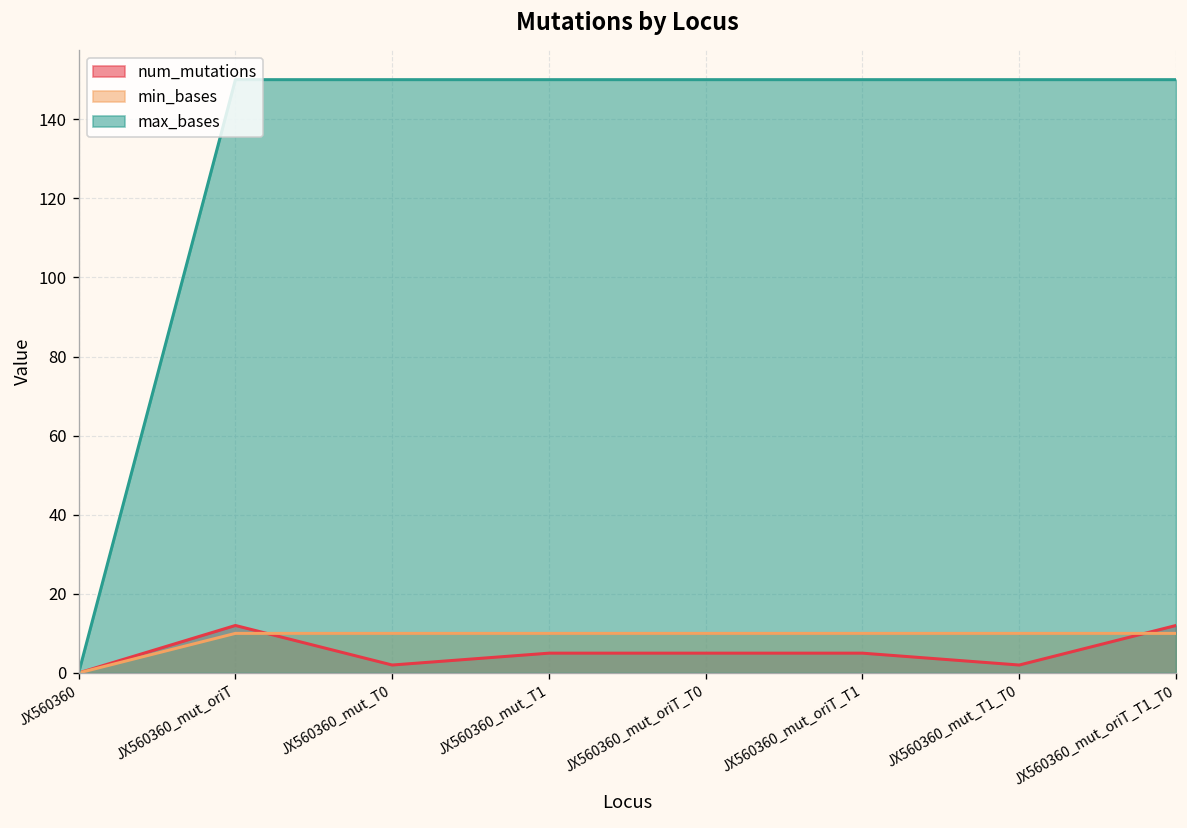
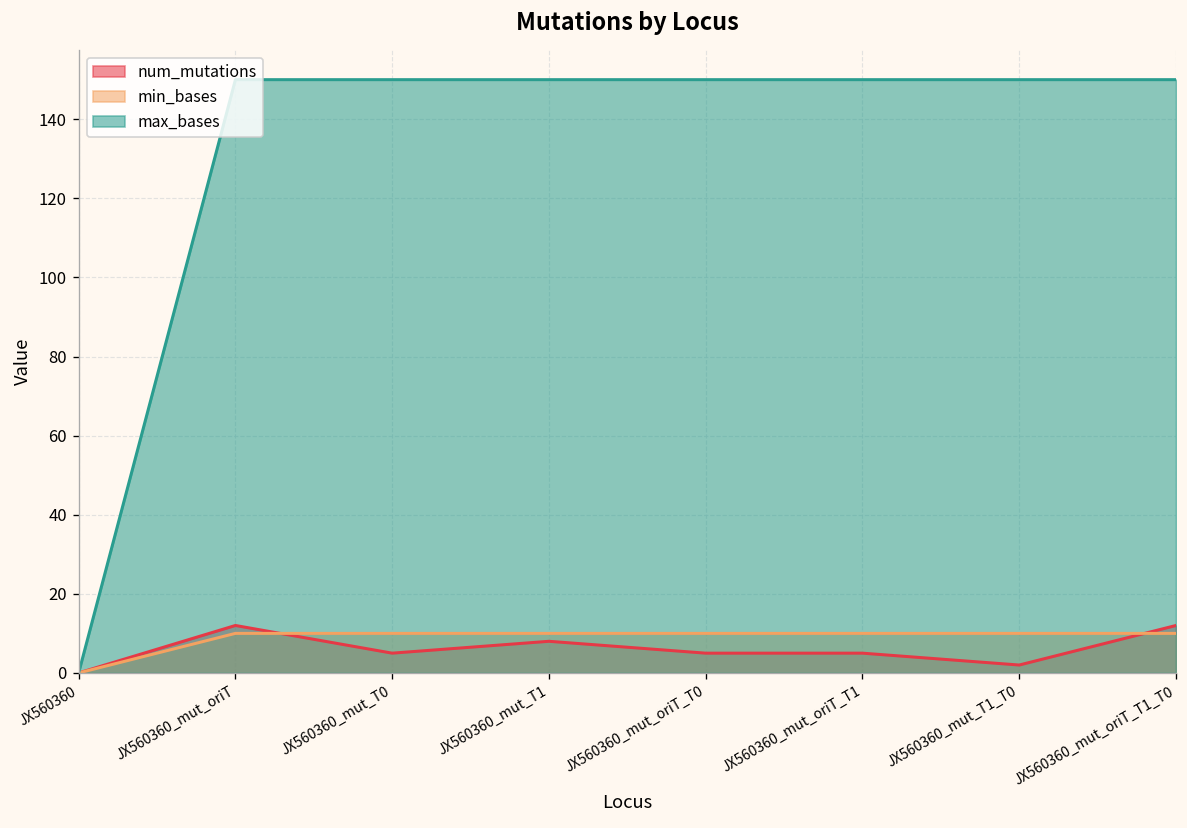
num_mutations, JX560360_mut_T0: 2 -> 5
num_mutations, JX560360_mut_T1: 5 -> 8
